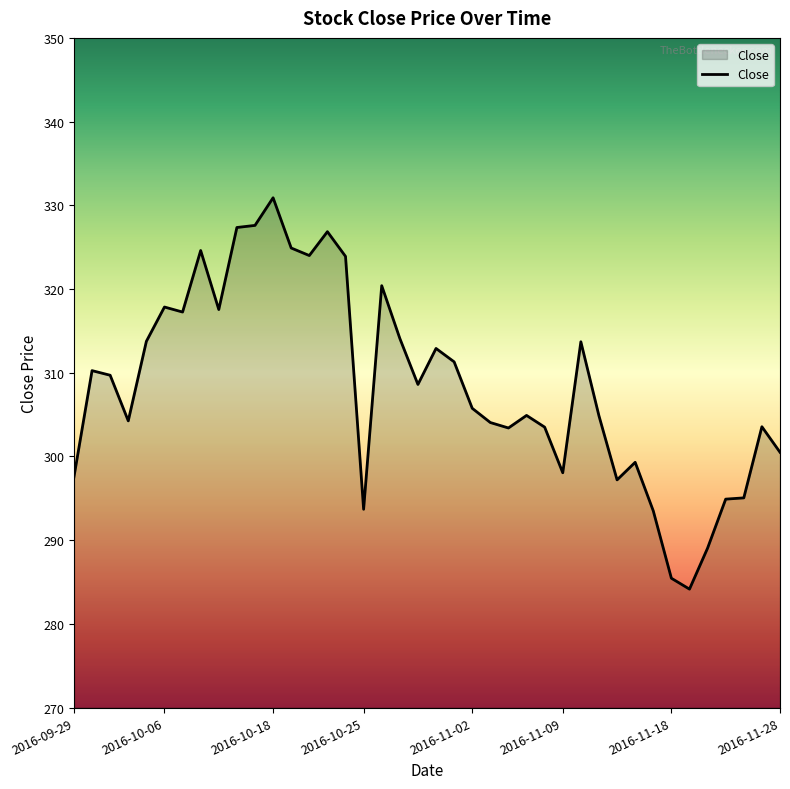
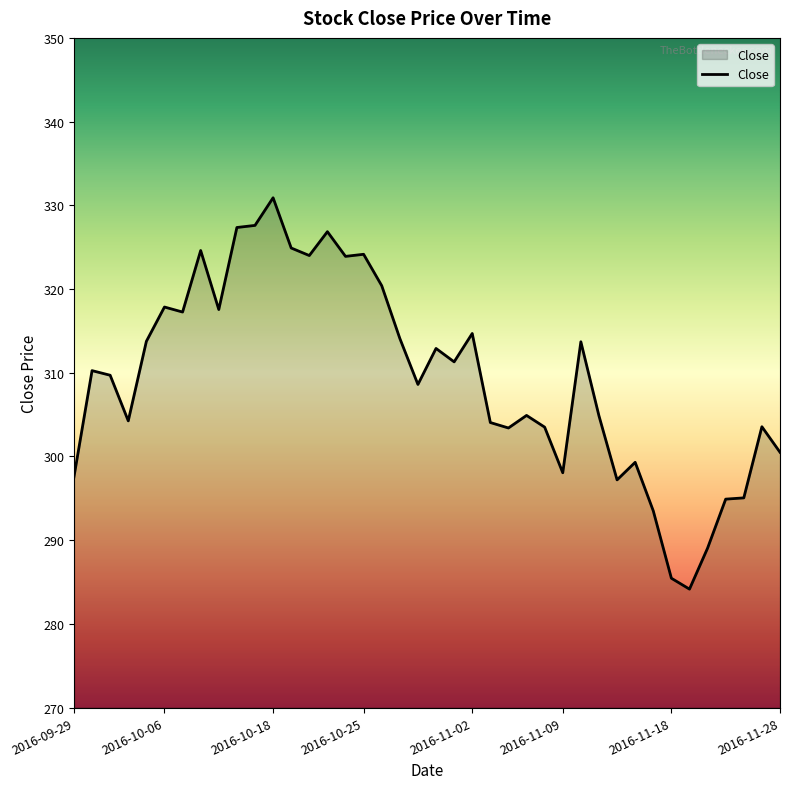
2016-10-25: 294 -> 324
2016-11-02: 306 -> 315
